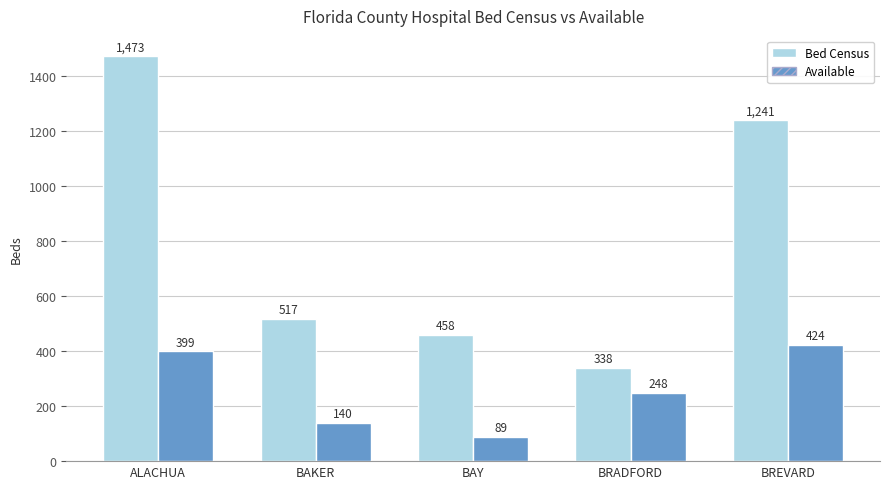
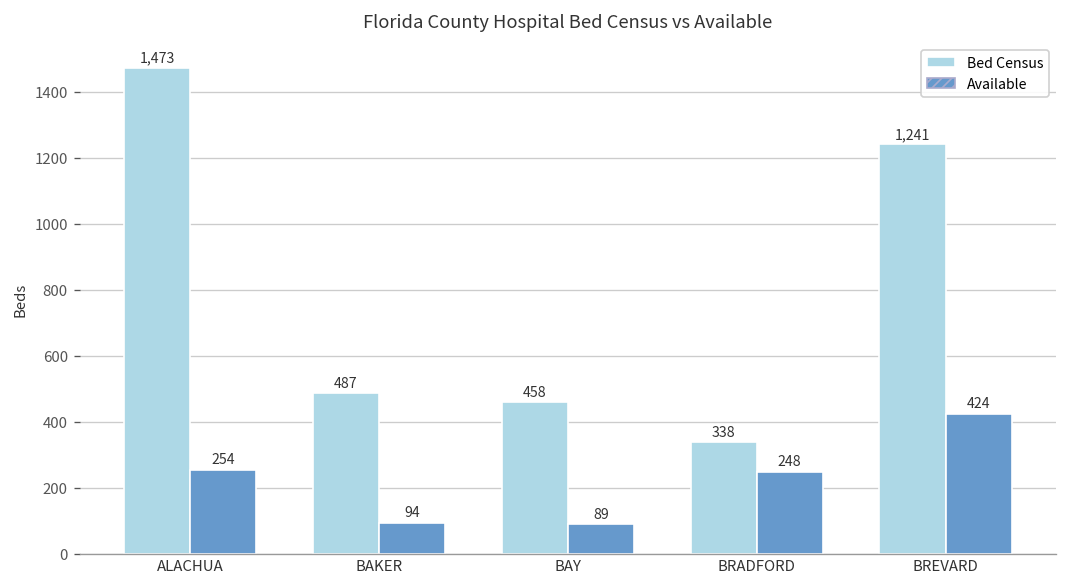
Available, ALACHUA: 399 -> 254
Bed Census, BAKER: 517 -> 487
Available, BAKER: 140 -> 94
